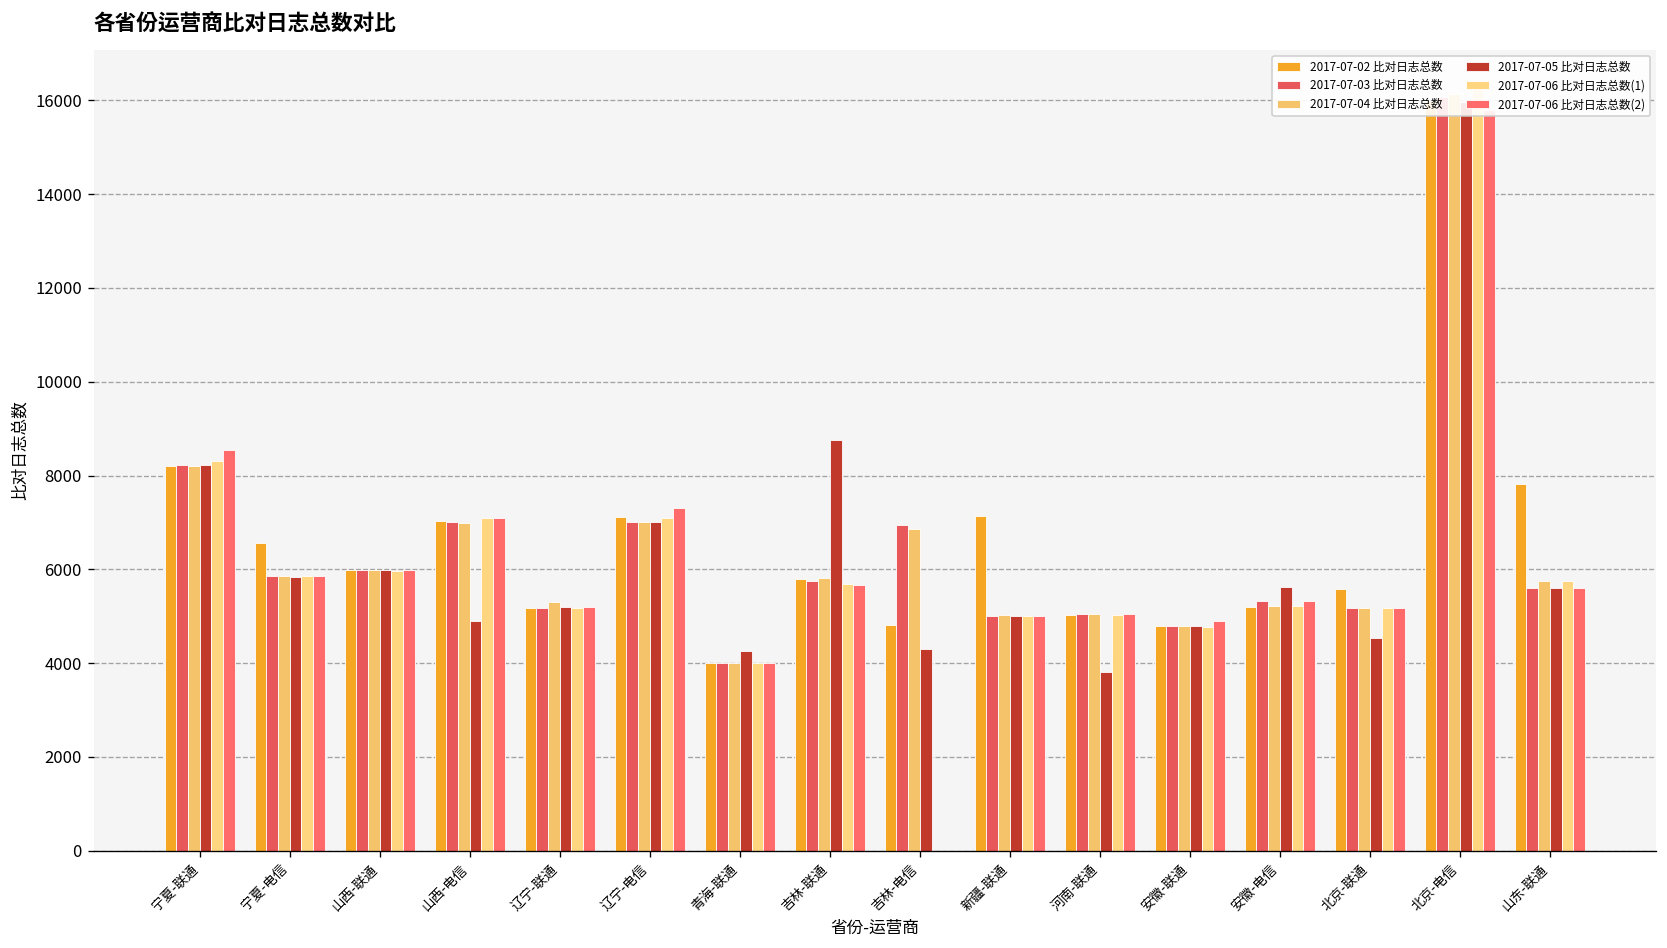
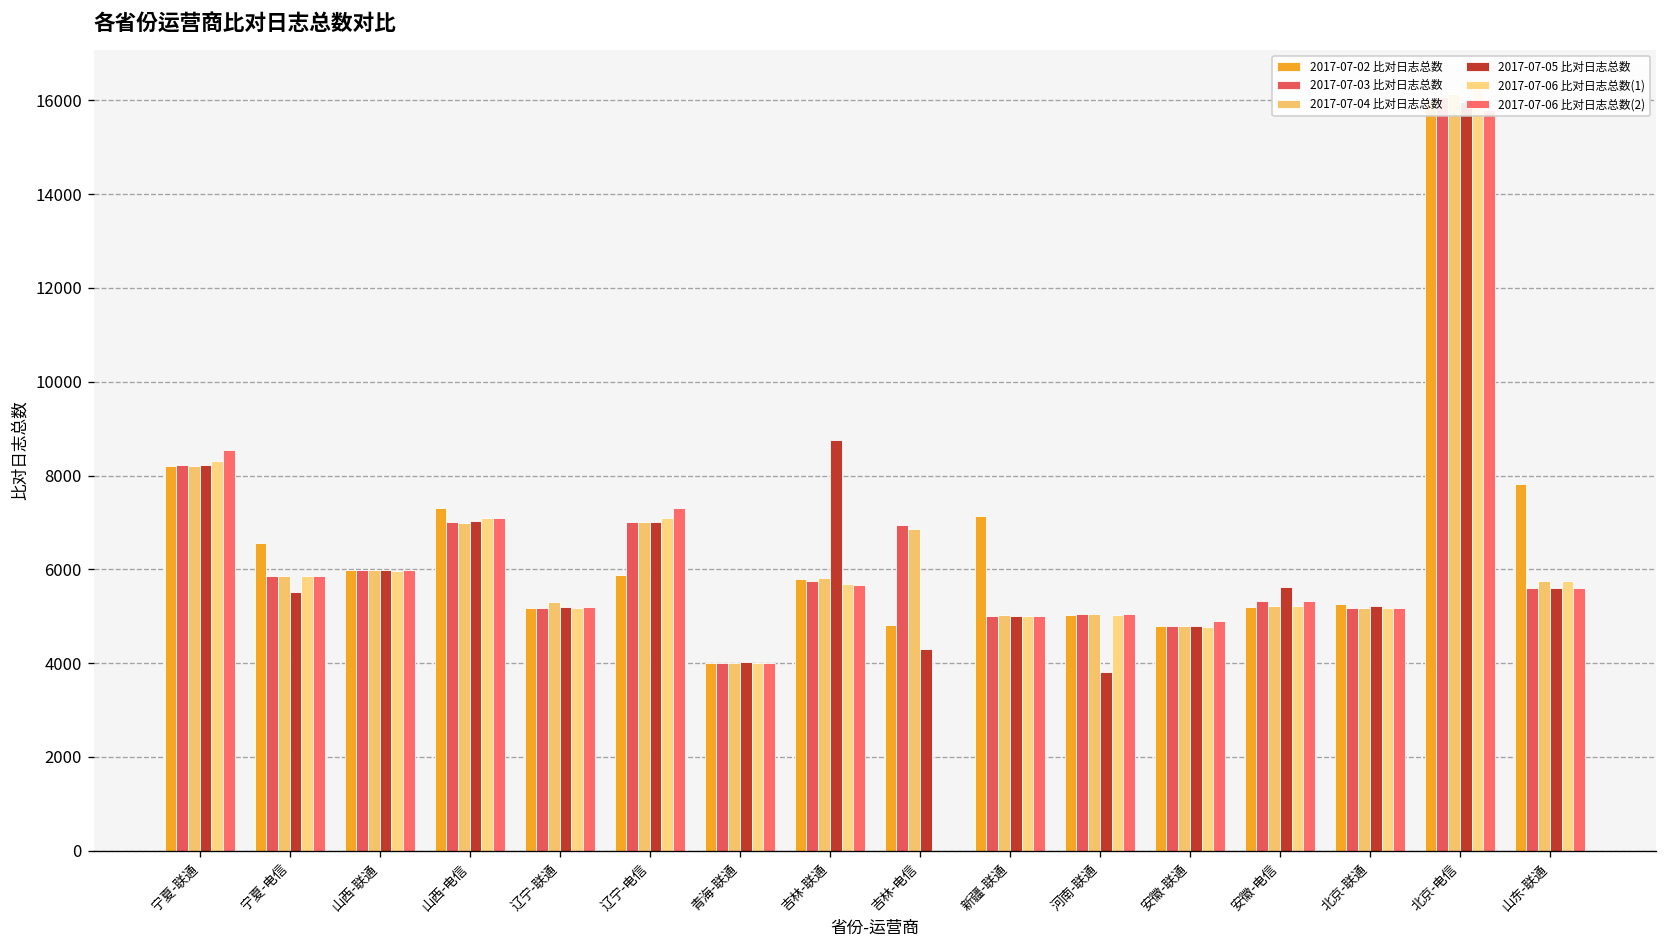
2017-07-05 比对日志总数, 宁夏-电信: 5800 -> 5500
2017-07-02 比对日志总数, 山西-电信: 7000 -> 7300
2017-07-05 比对日志总数, 山西-电信: 4900 -> 7000
2017-07-02 比对日志总数, 辽宁-电信: 7100 -> 5900
2017-07-05 比对日志总数, 青海-联通: 4300 -> 4000
2017-07-02 比对日志总数, 北京-联通: 5600 -> 5300
2017-07-05 比对日志总数, 北京-联通: 4500 -> 5200
